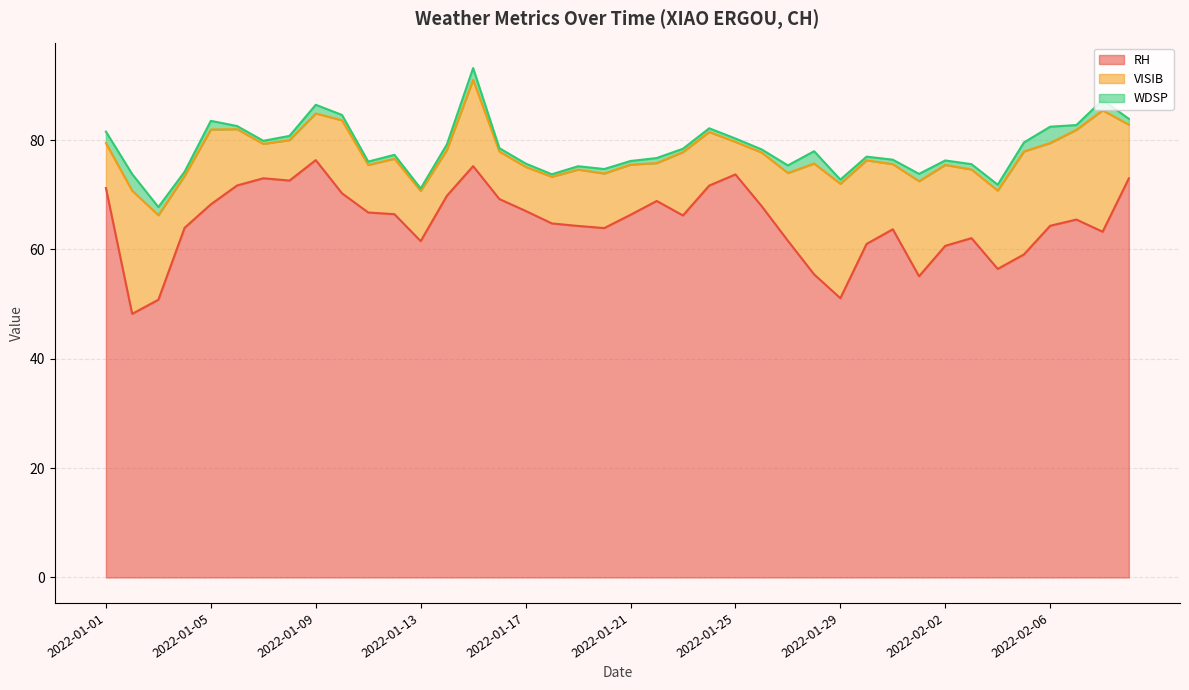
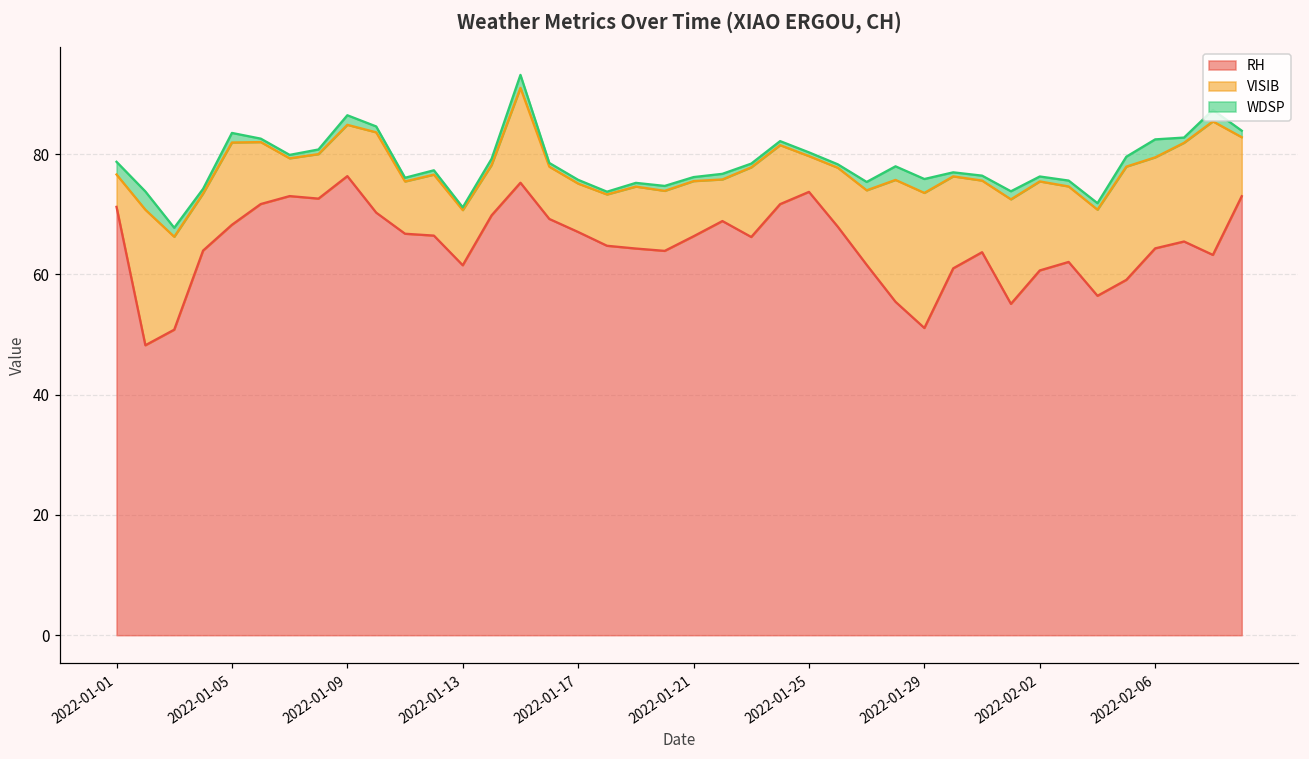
VISIB, 2022-01-01: 8 -> 5
VISIB, 2022-01-29: 21 -> 22
WDSP, 2022-01-29: 1 -> 2
